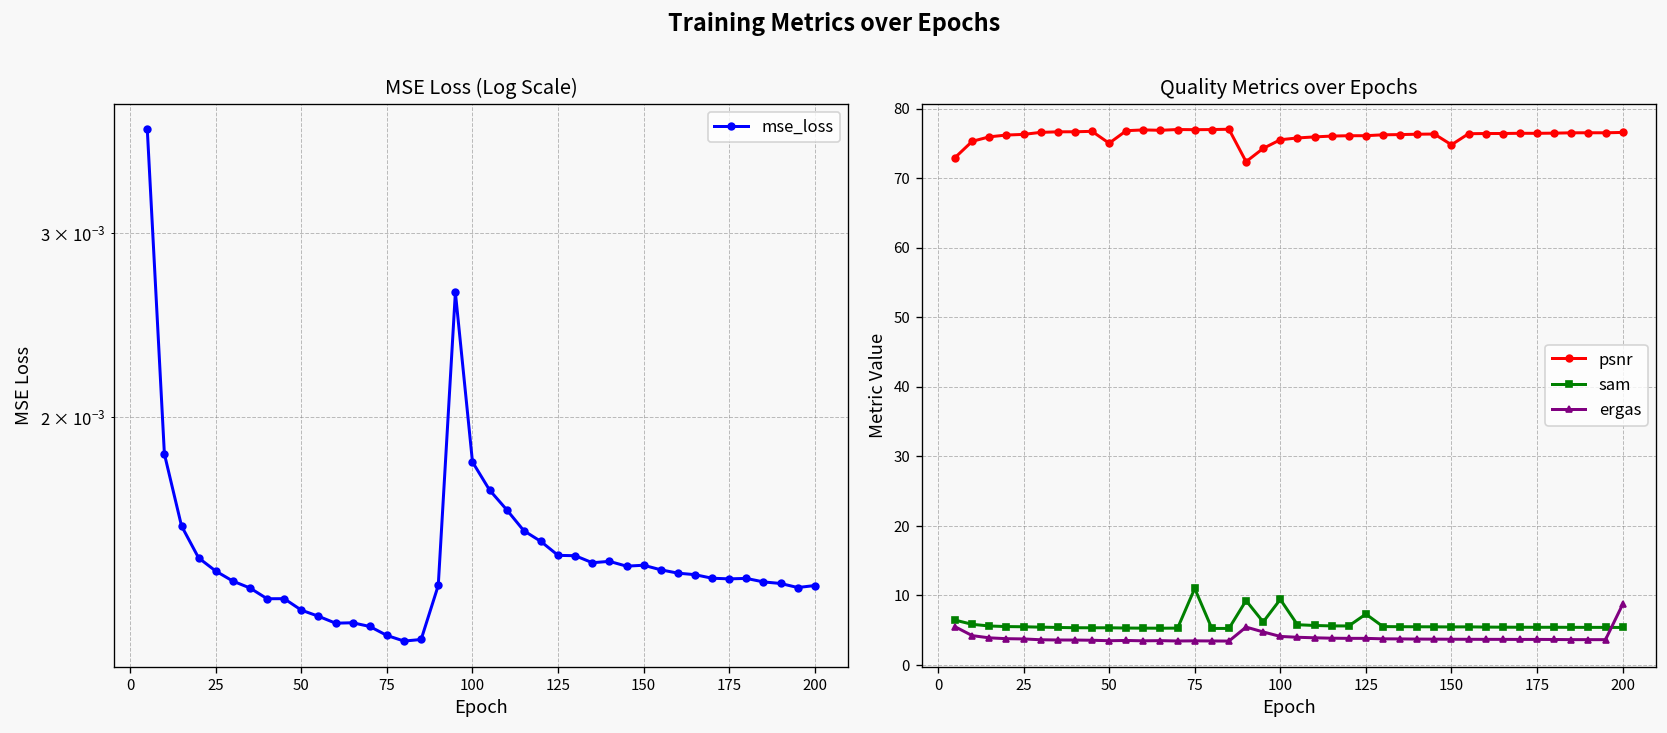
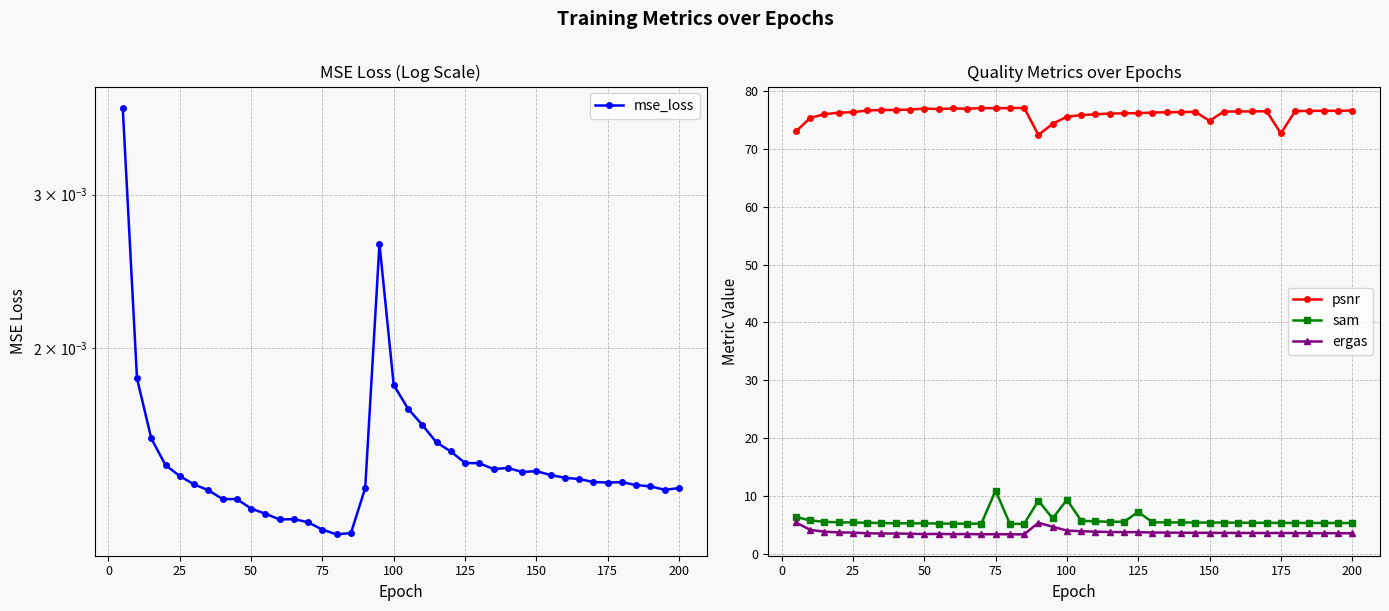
Quality Metrics over Epochs, psnr, 50: 75 -> 77
Quality Metrics over Epochs, psnr, 175: 76 -> 73
Quality Metrics over Epochs, ergas, 200: 9 -> 4
